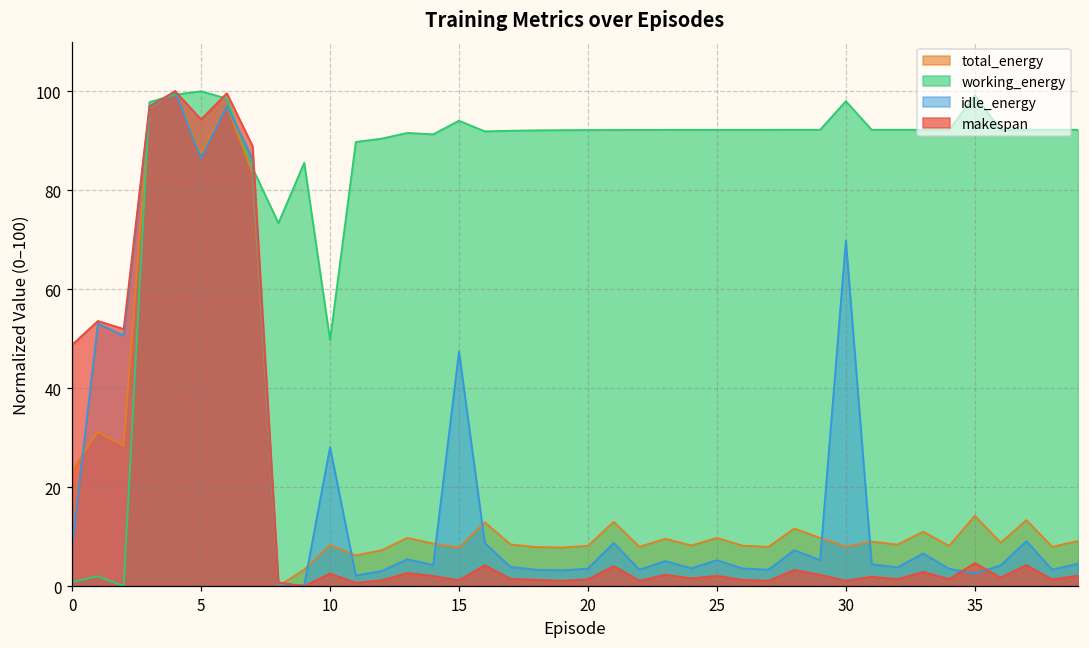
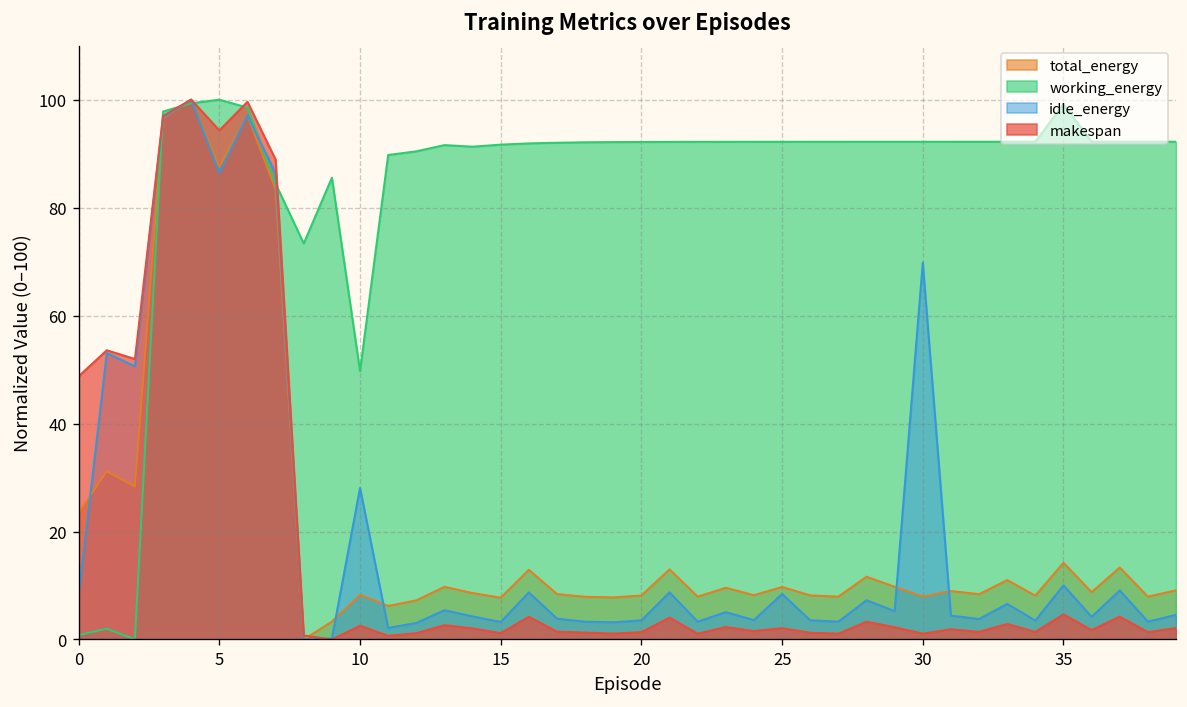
working_energy, 15: 94 -> 92
idle_energy, 15: 47 -> 3
idle_energy, 25: 5 -> 8
working_energy, 30: 98 -> 92
idle_energy, 35: 3 -> 10
